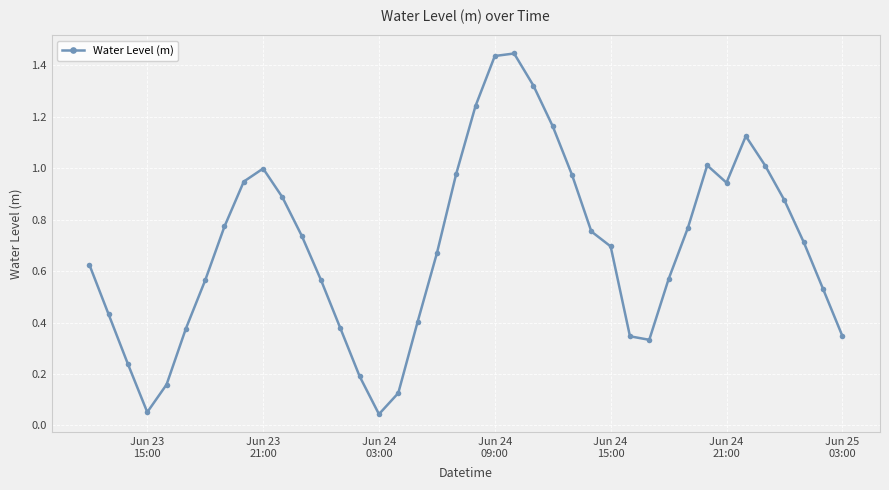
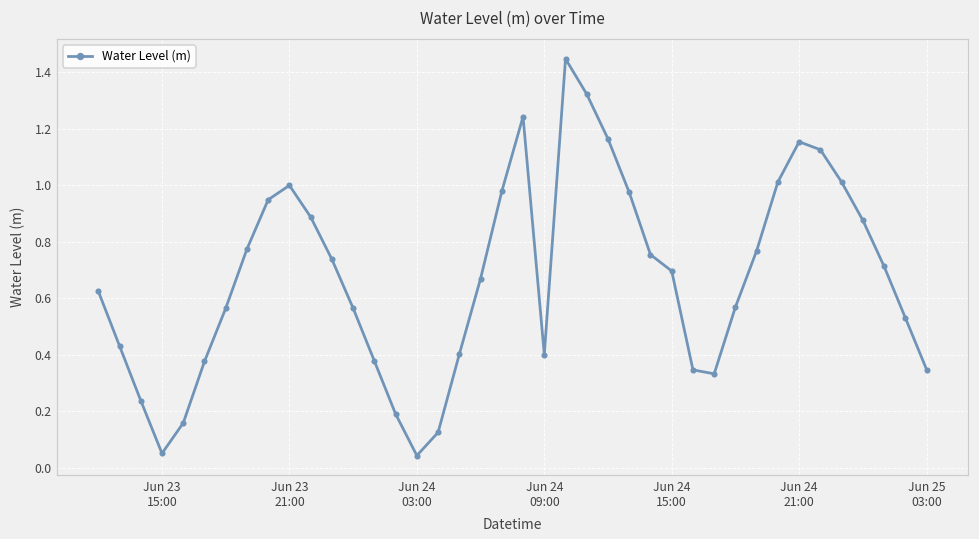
Jun 24 09:00: 1.44 -> 0.40
Jun 24 21:00: 0.94 -> 1.15
